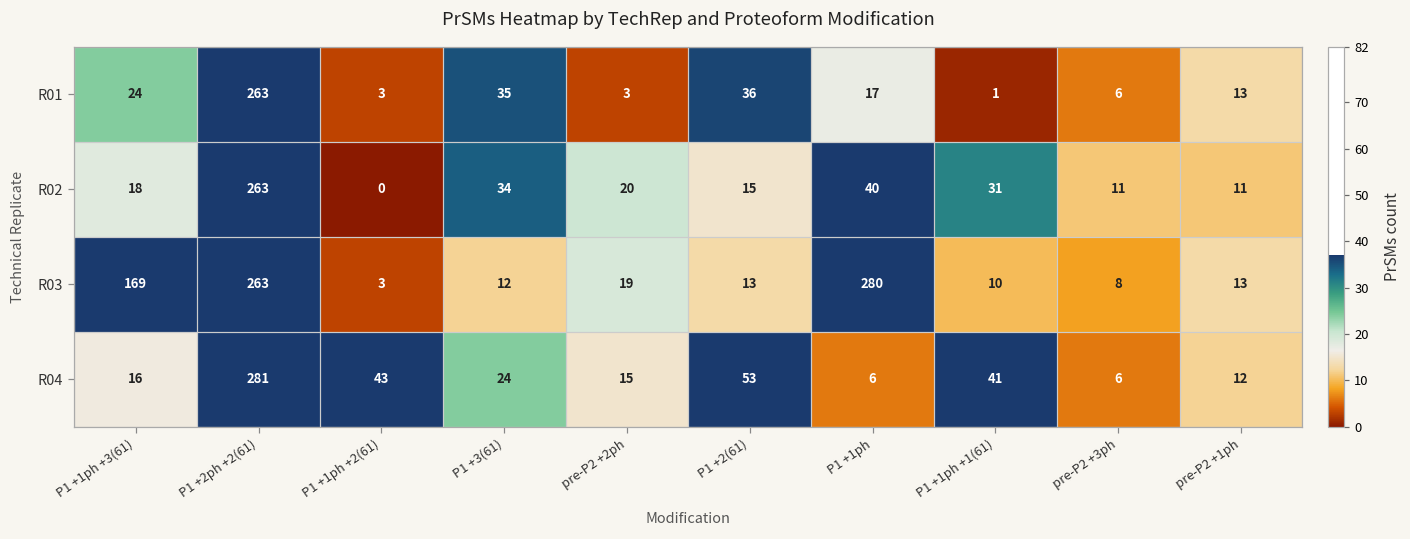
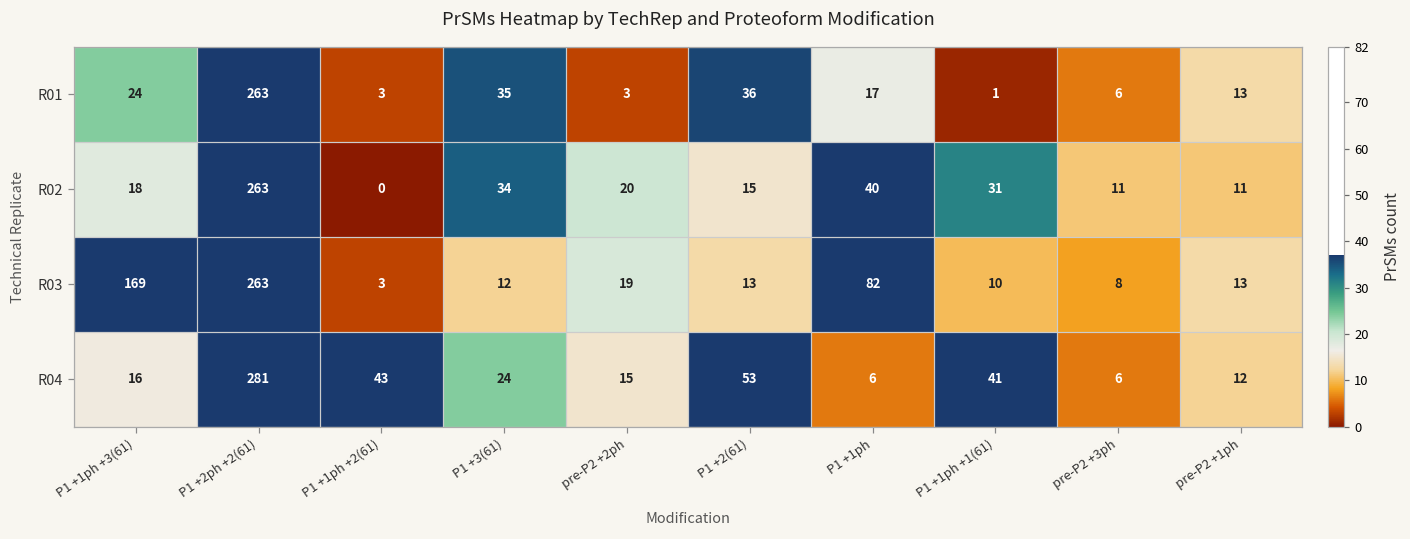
R03, P1 +1ph: 280 -> 82
